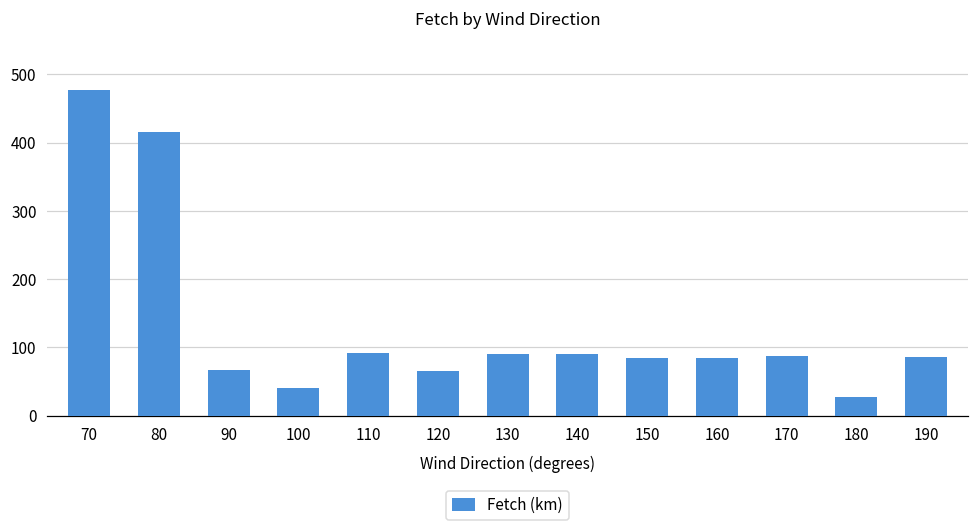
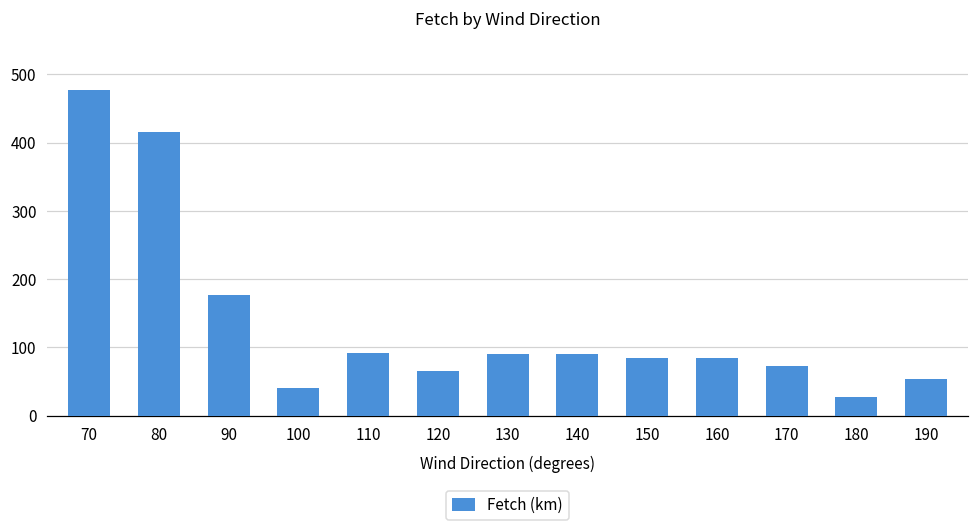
90: 70 -> 180
170: 90 -> 70
190: 90 -> 50
